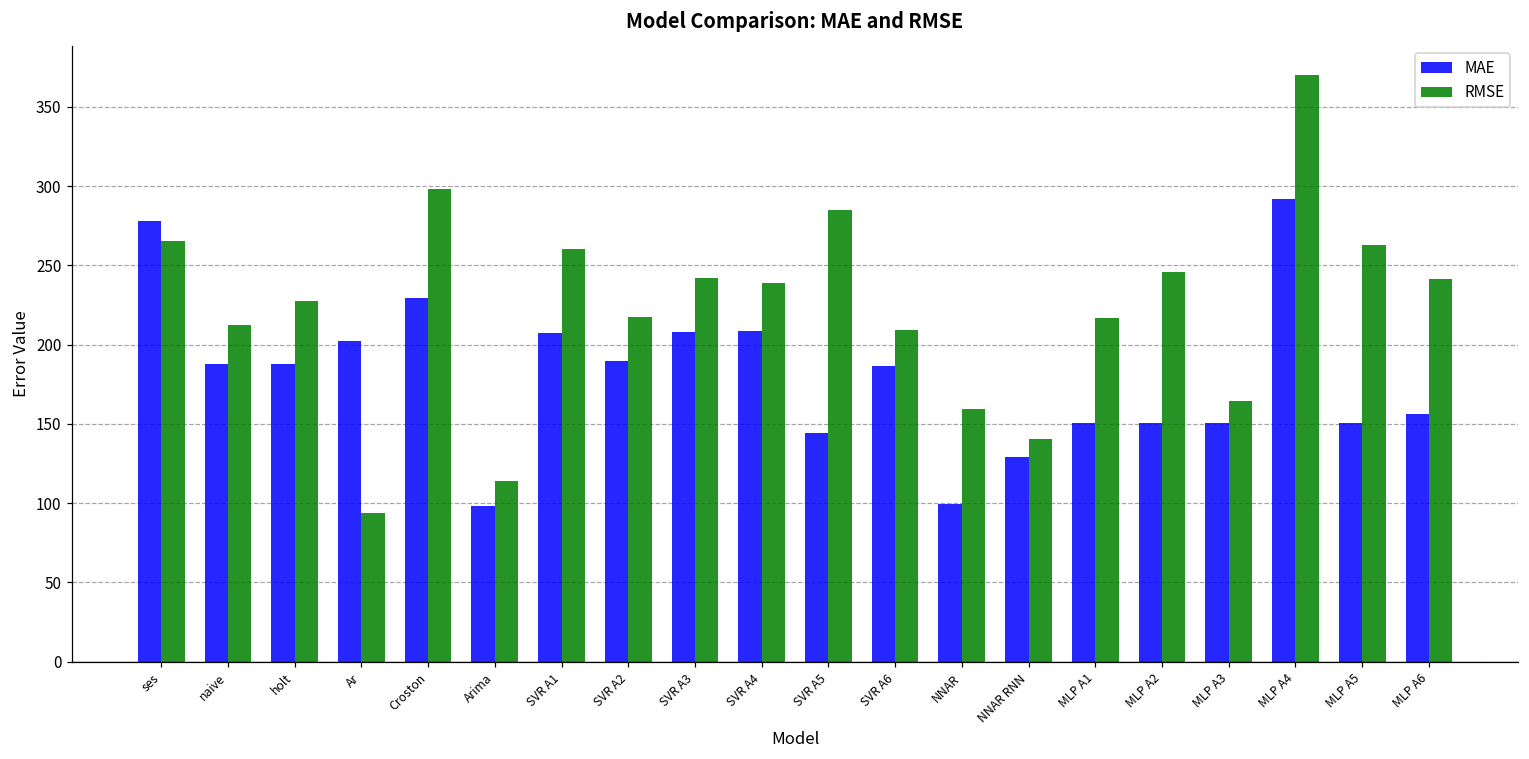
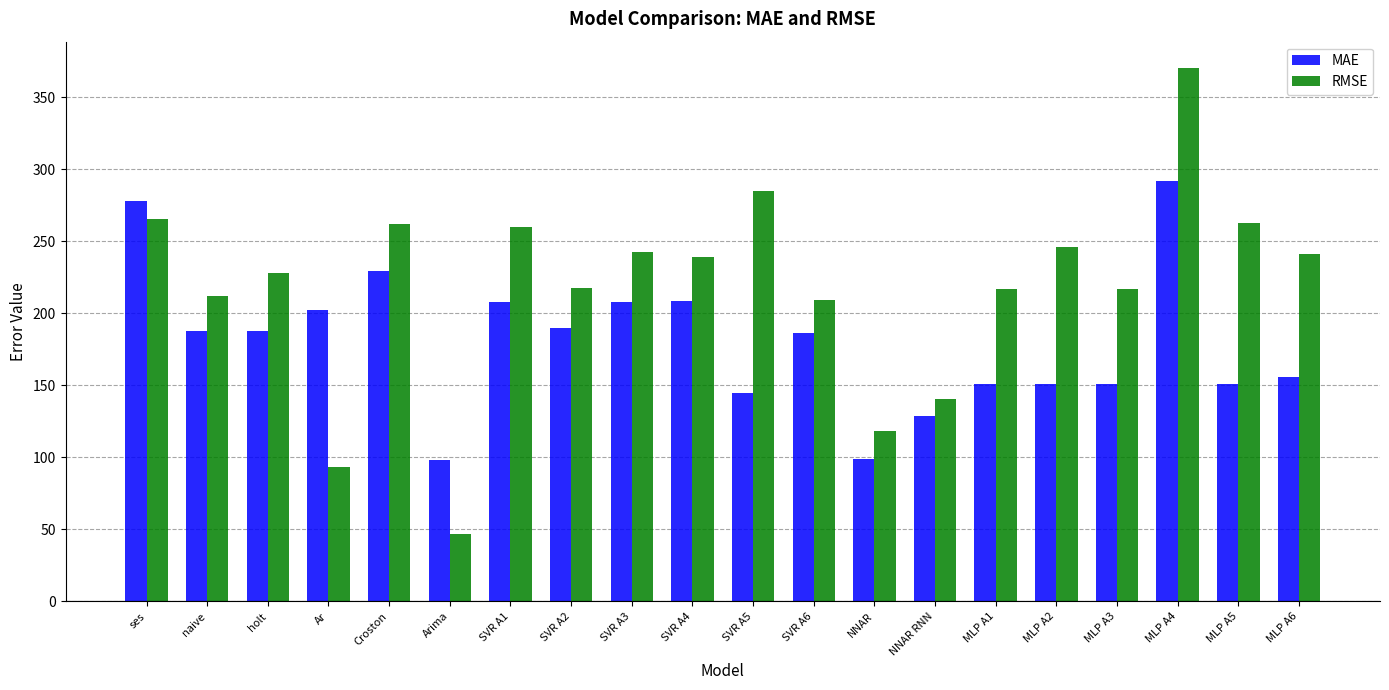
RMSE, Croston: 298 -> 262
RMSE, Arima: 114 -> 46
RMSE, NNAR: 159 -> 118
RMSE, MLP A3: 165 -> 217
